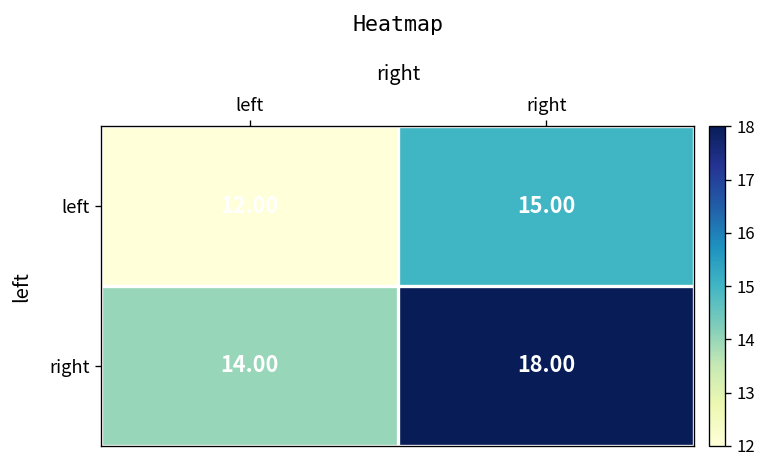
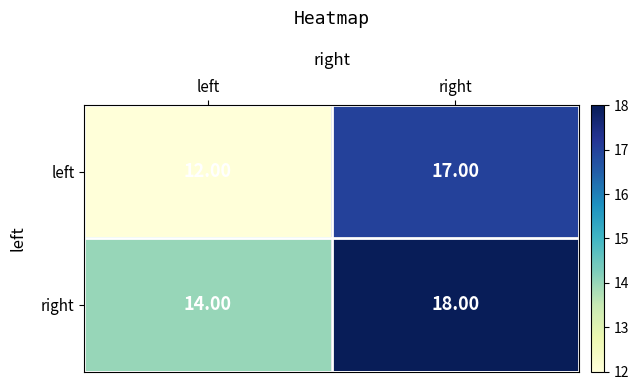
left, right: 15.00 -> 17.00
